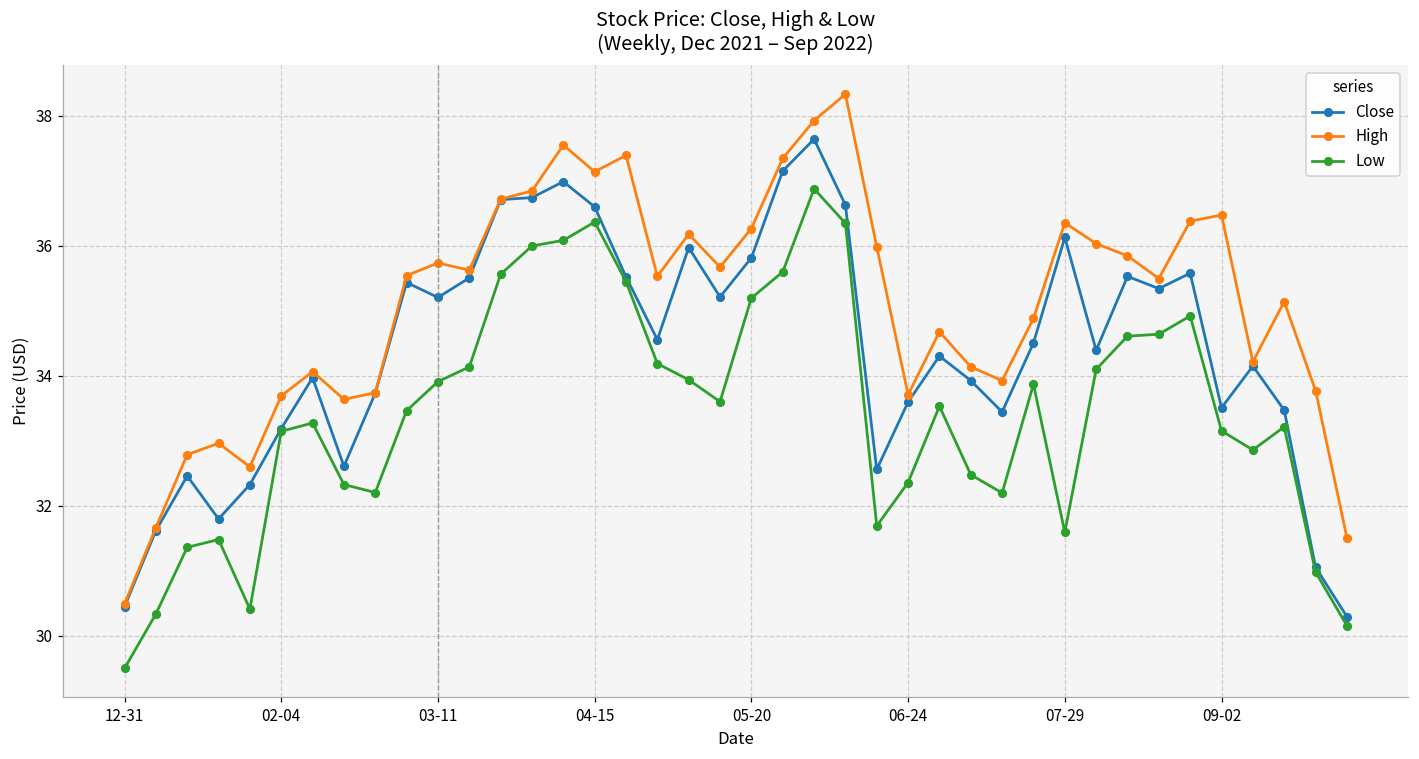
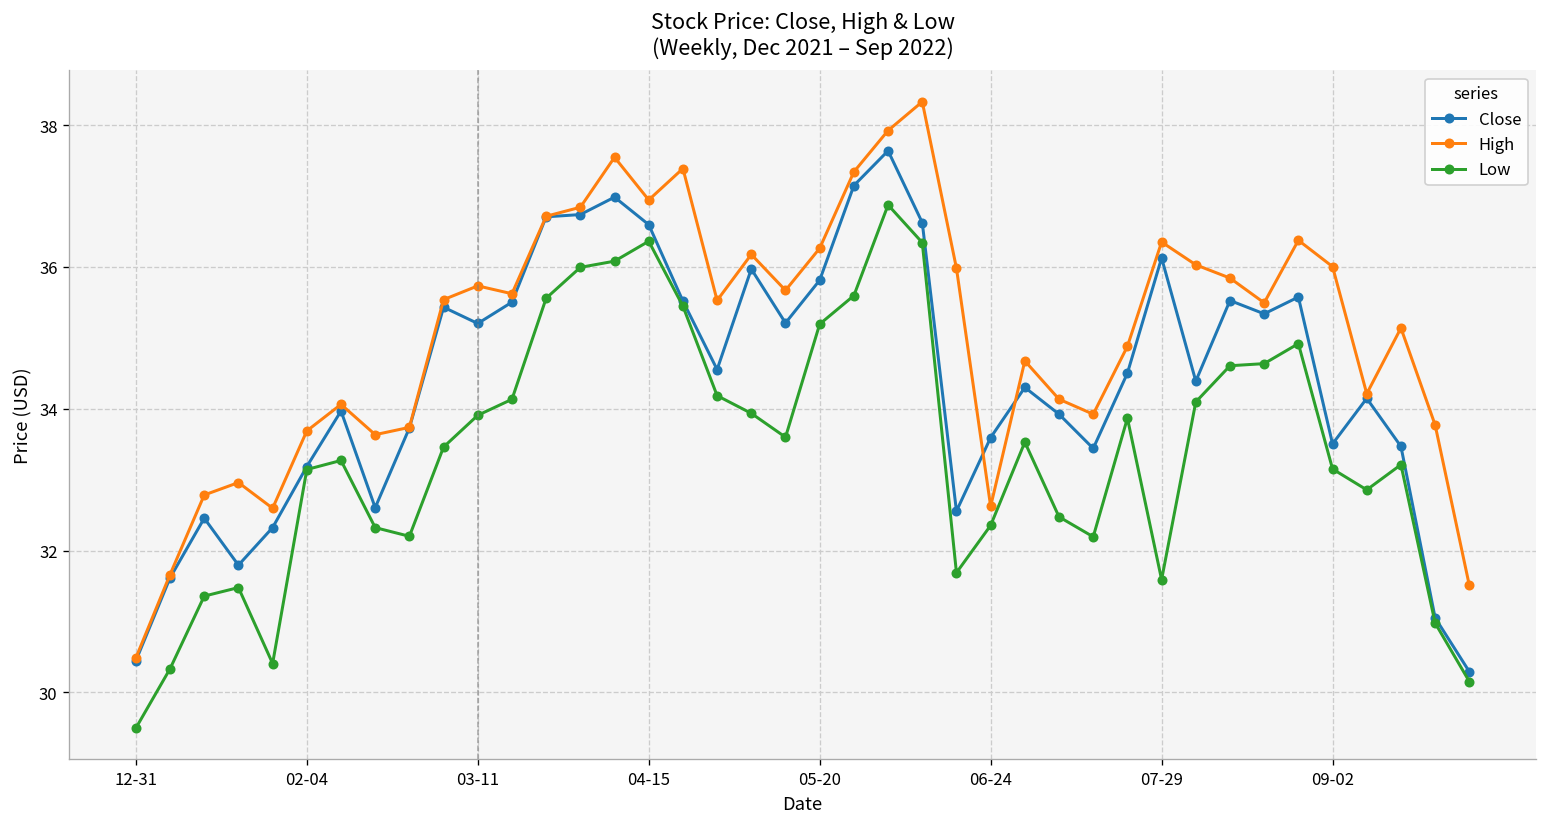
High, 04-15: 37.1 -> 36.9
High, 06-24: 33.7 -> 32.6
High, 09-02: 36.5 -> 36.0
